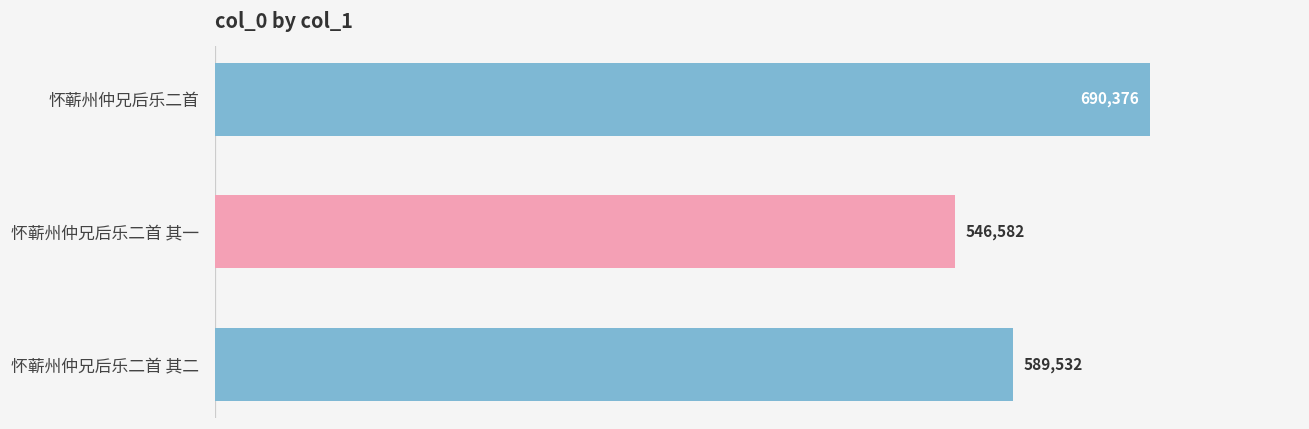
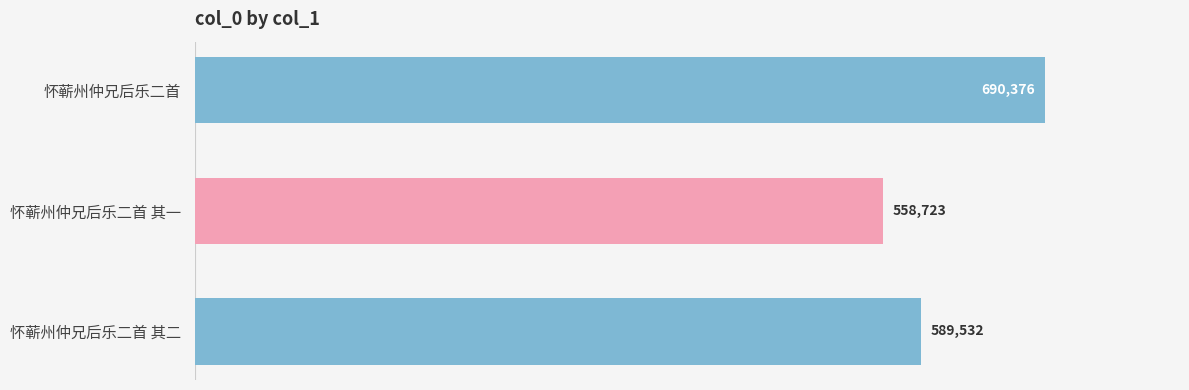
怀蕲州仲兄后乐二首 其一: 546,582 -> 558,723
